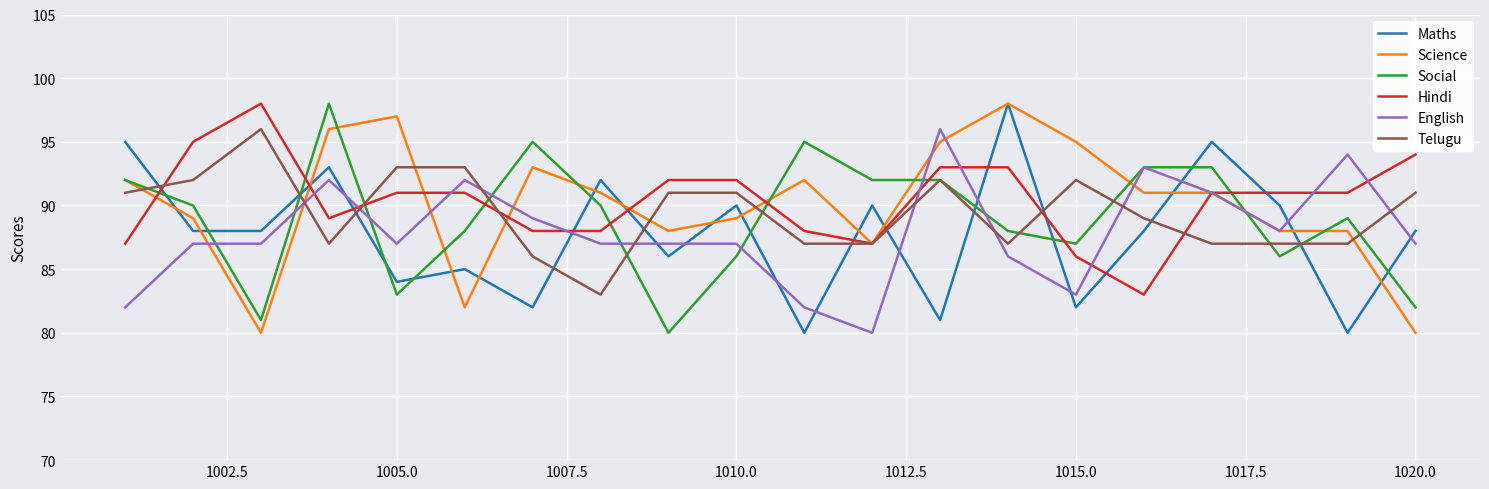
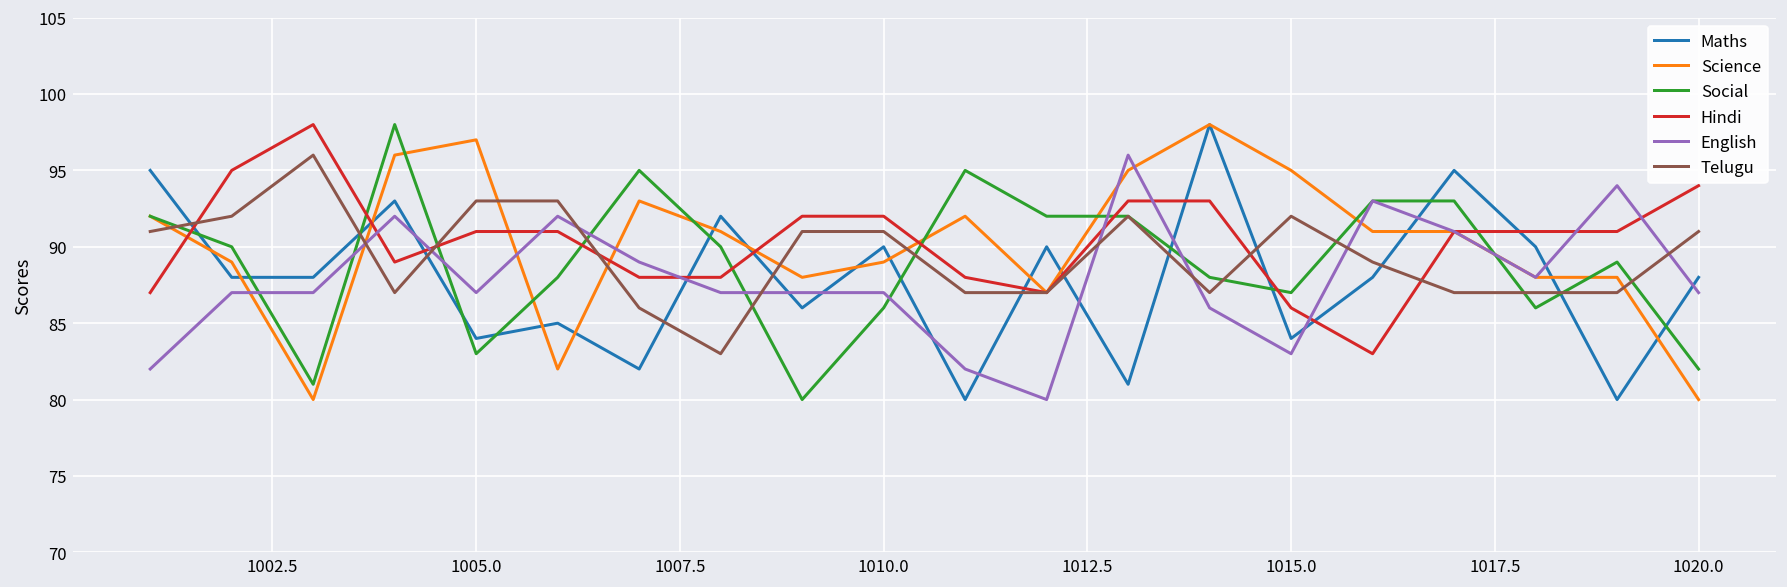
Maths, 1015.0: 82 -> 84
